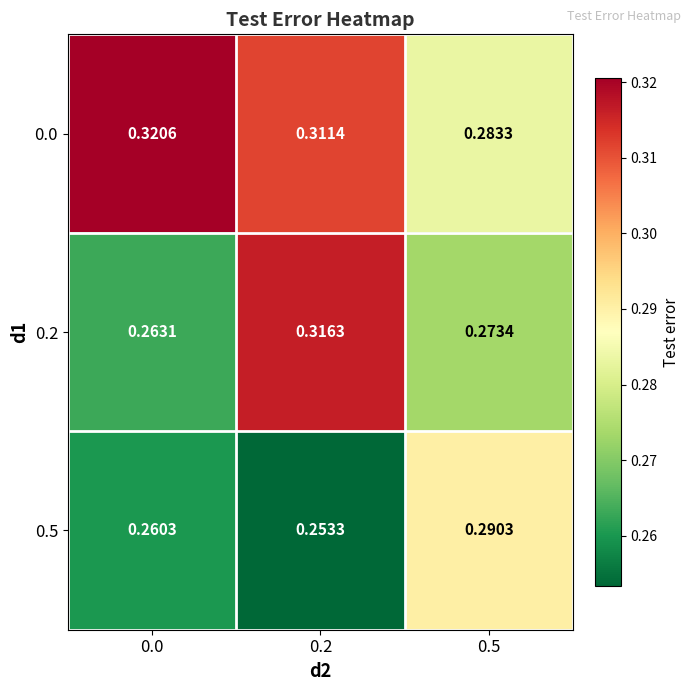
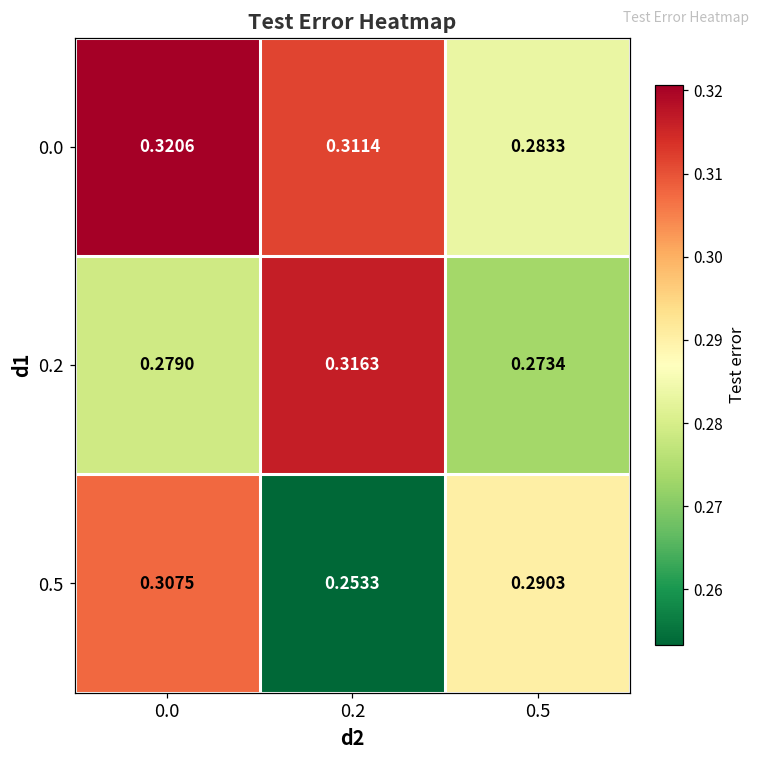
0.2, 0.0: 0.2631 -> 0.2790
0.5, 0.0: 0.2603 -> 0.3075
